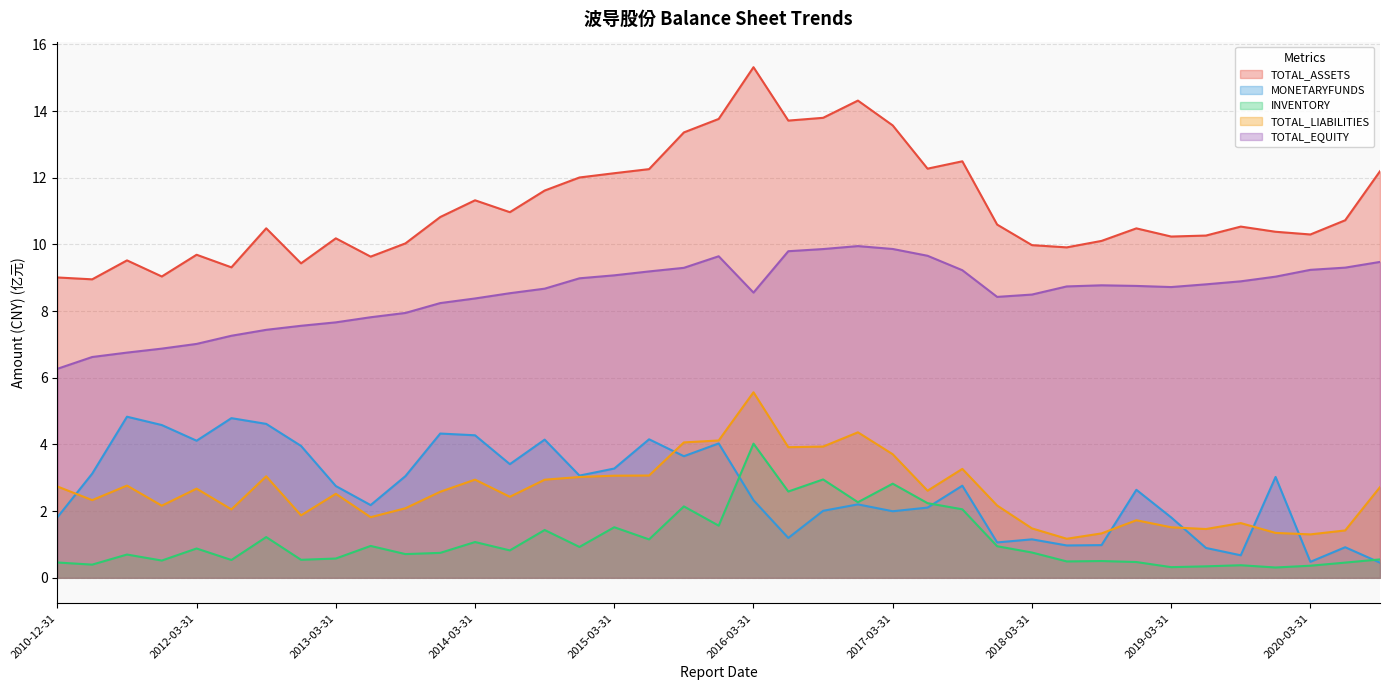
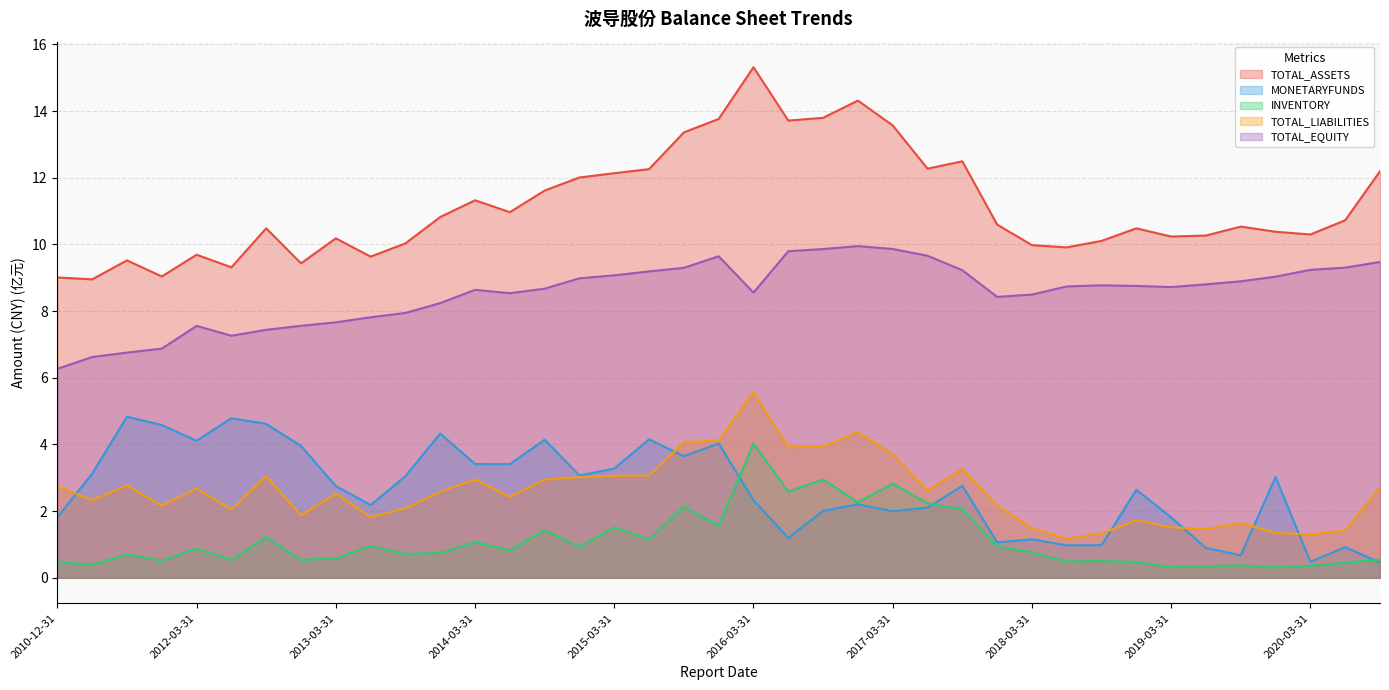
TOTAL_EQUITY, 2012-03-31: 7.0 -> 7.6
MONETARYFUNDS, 2014-03-31: 4.3 -> 3.4
TOTAL_EQUITY, 2014-03-31: 8.4 -> 8.6
